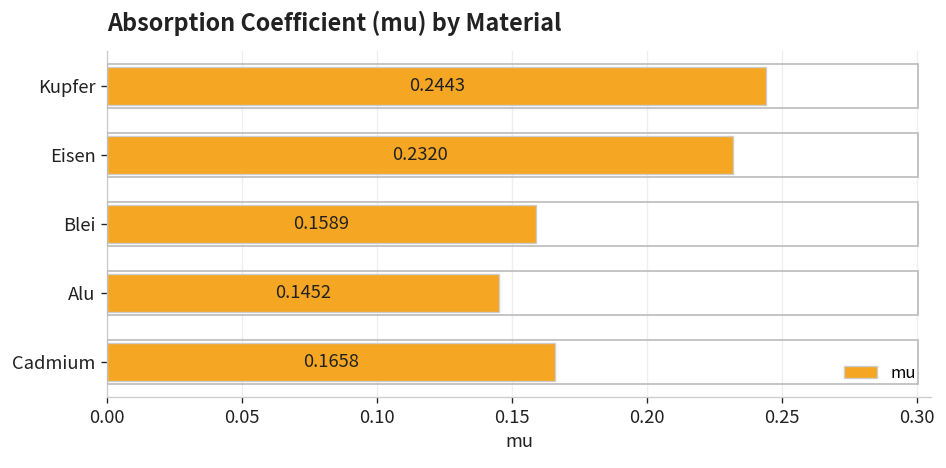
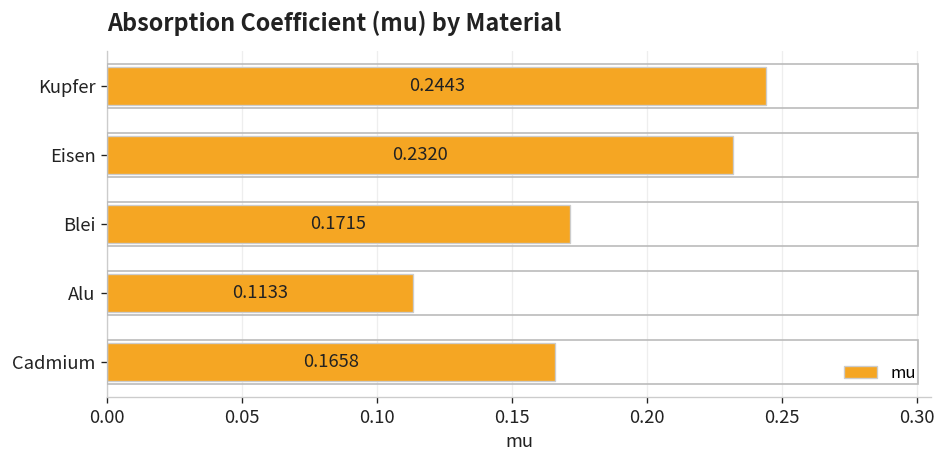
Blei: 0.1589 -> 0.1715
Alu: 0.1452 -> 0.1133
